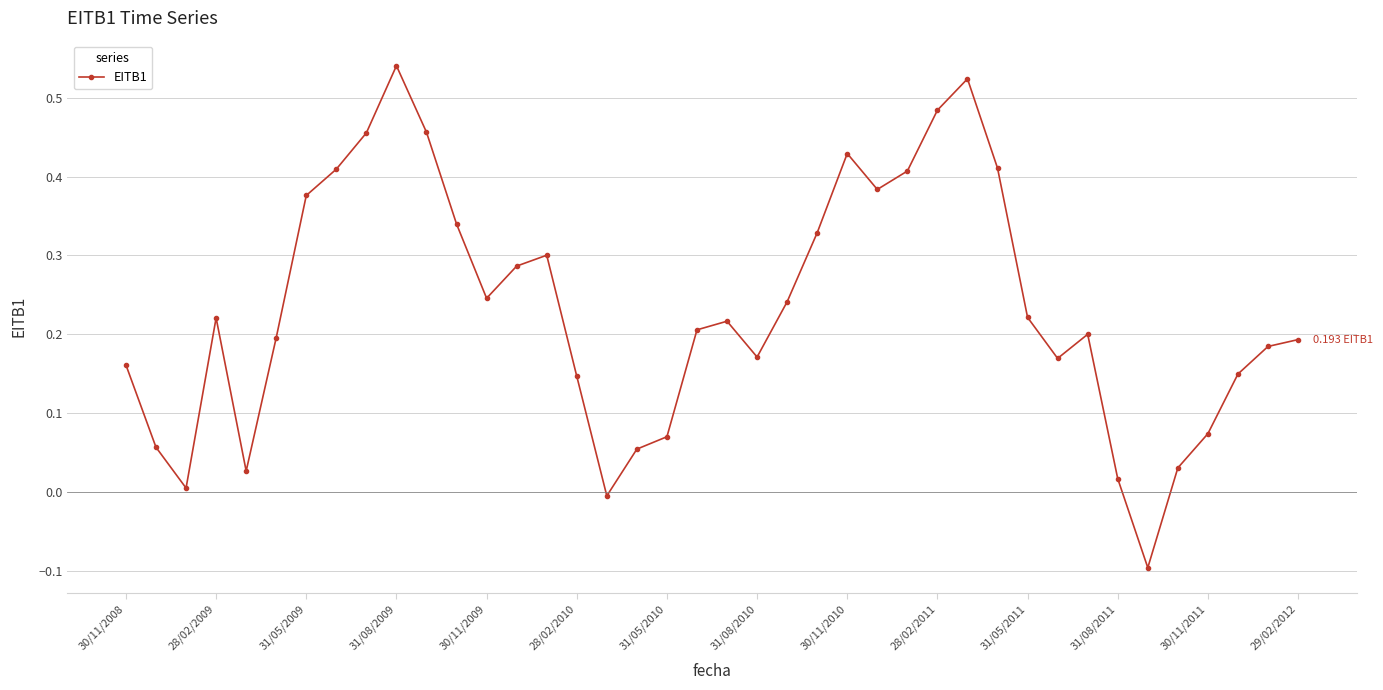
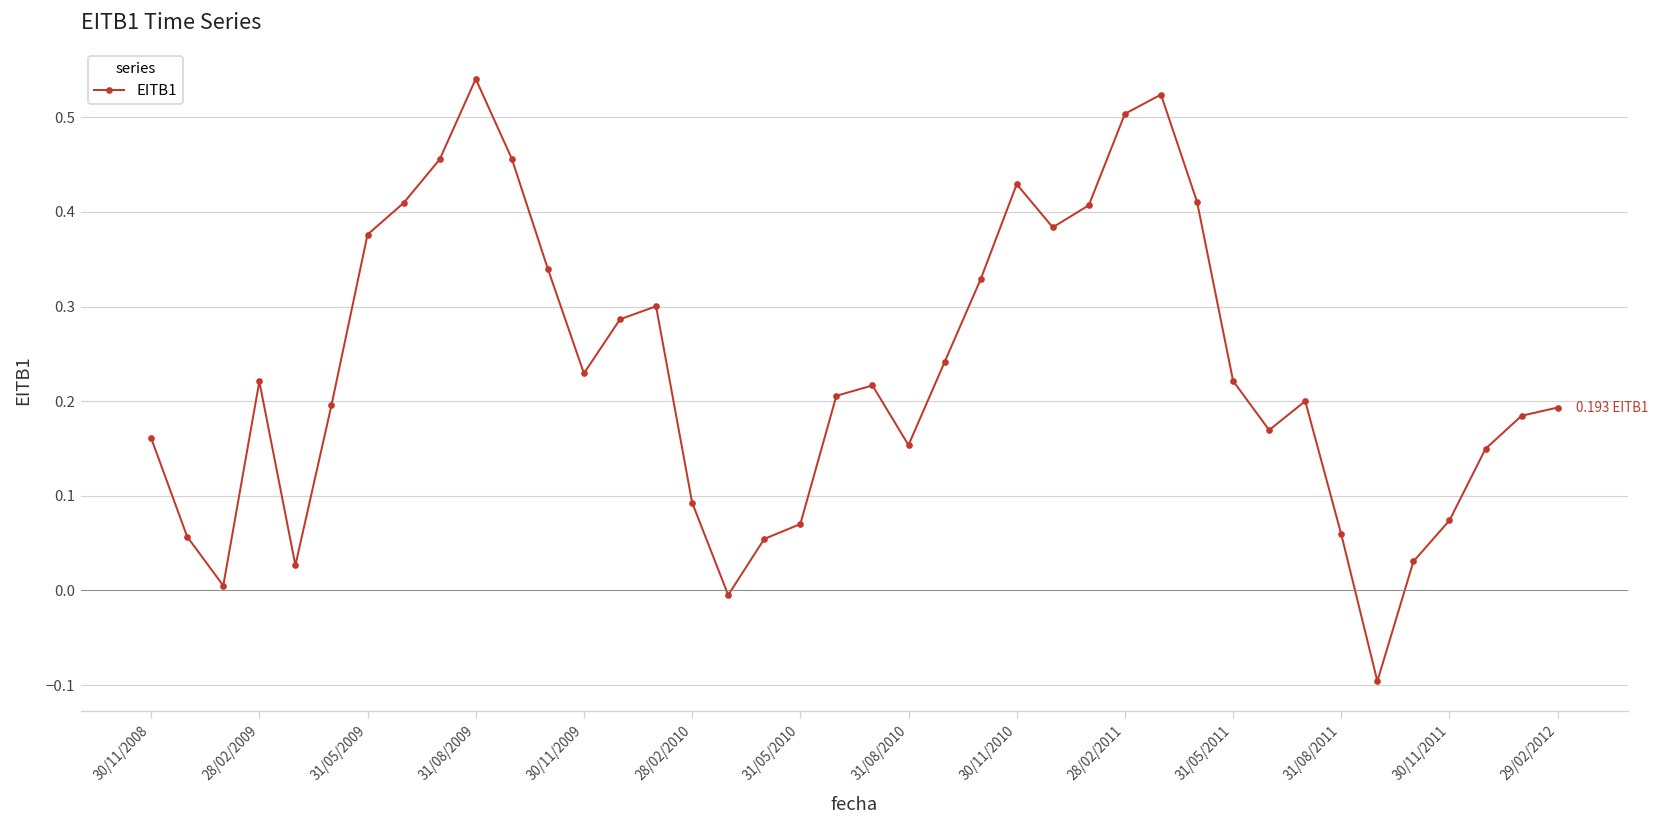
30/11/2009: 0.25 -> 0.23
28/02/2010: 0.15 -> 0.09
31/08/2010: 0.17 -> 0.15
28/02/2011: 0.48 -> 0.50
31/08/2011: 0.02 -> 0.06
